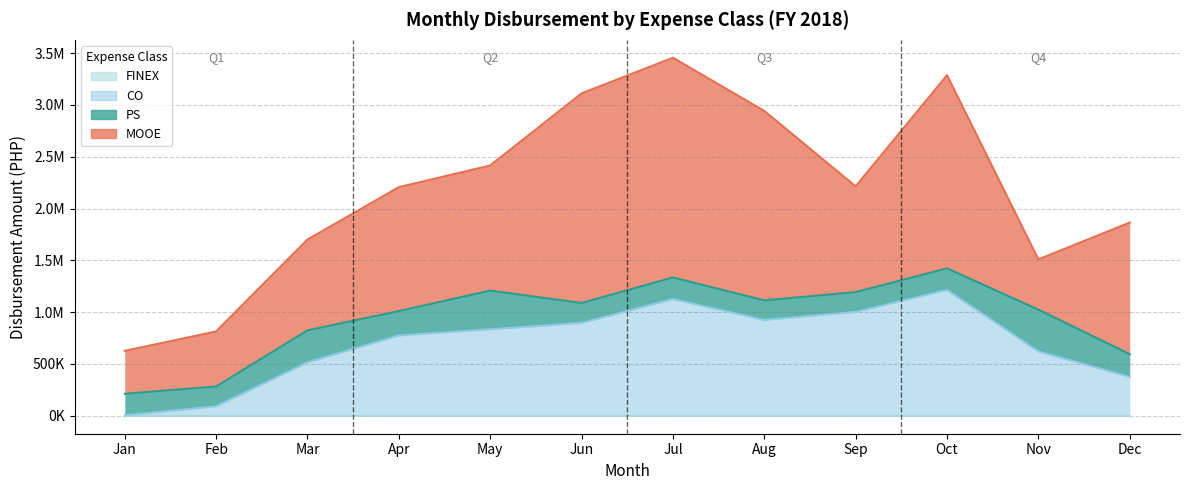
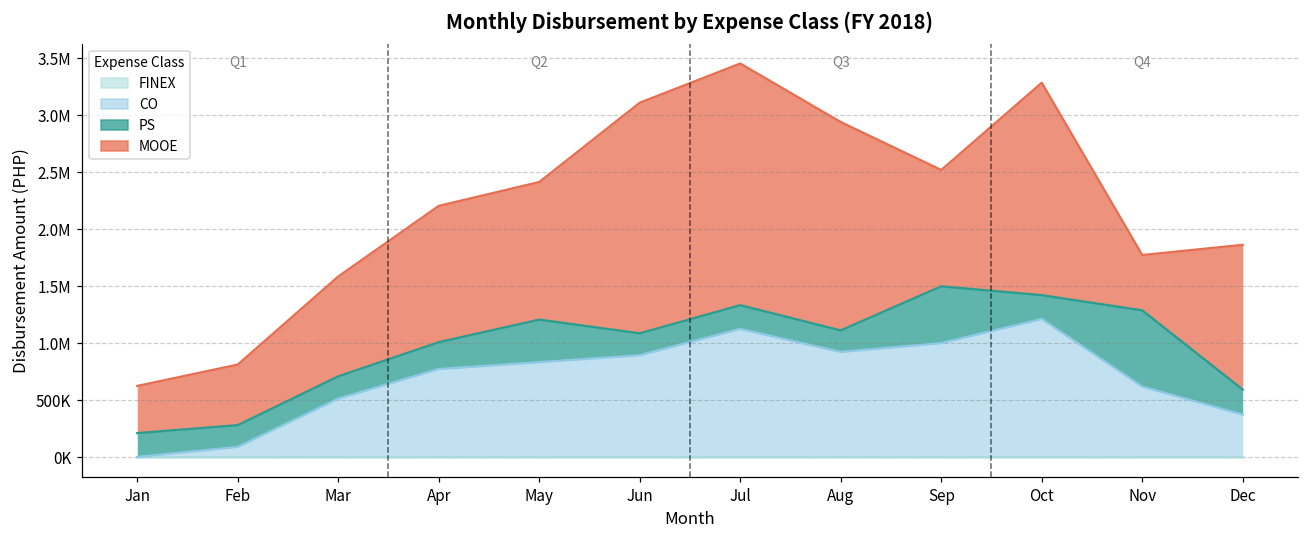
PS, Mar: 310000 -> 200000
PS, Sep: 190000 -> 500000
PS, Nov: 400000 -> 670000
